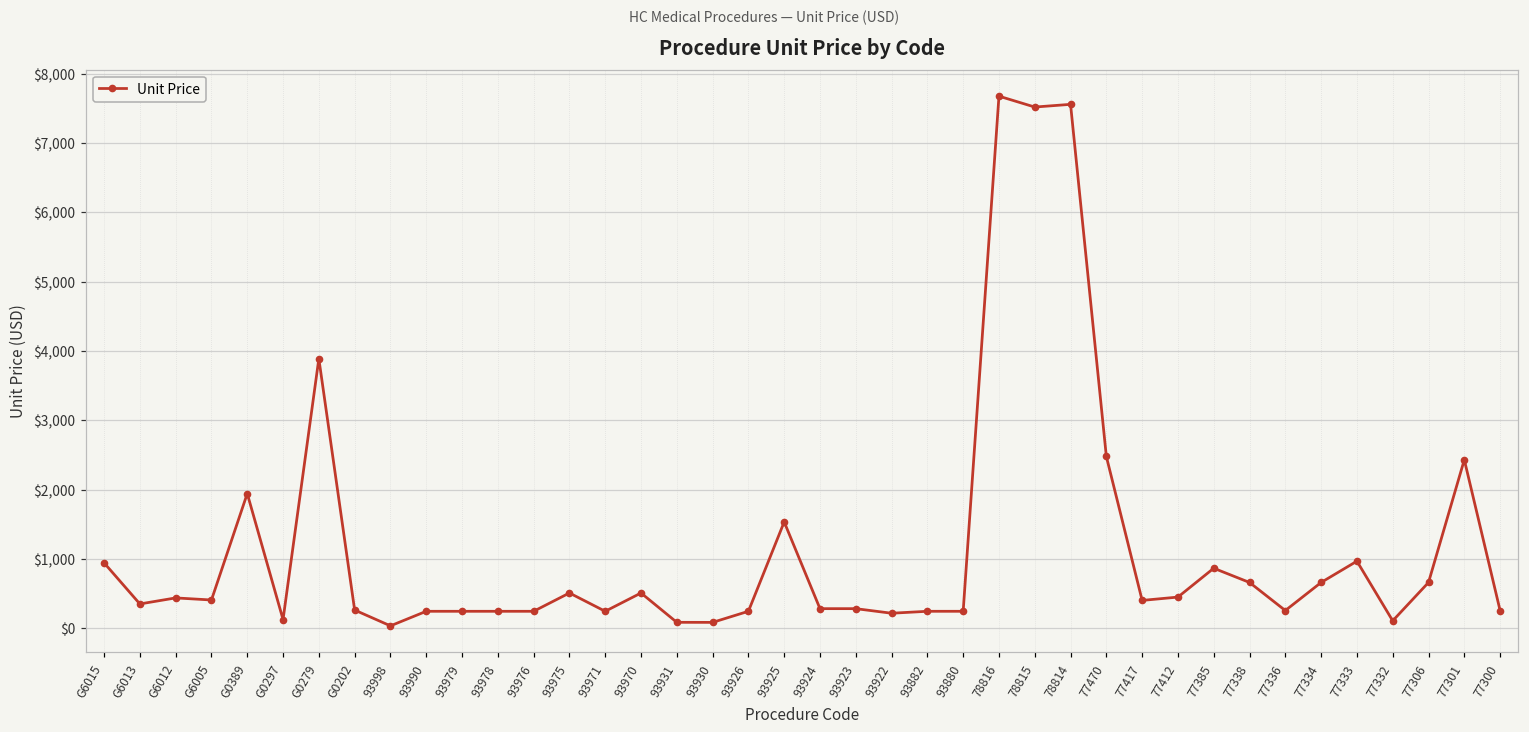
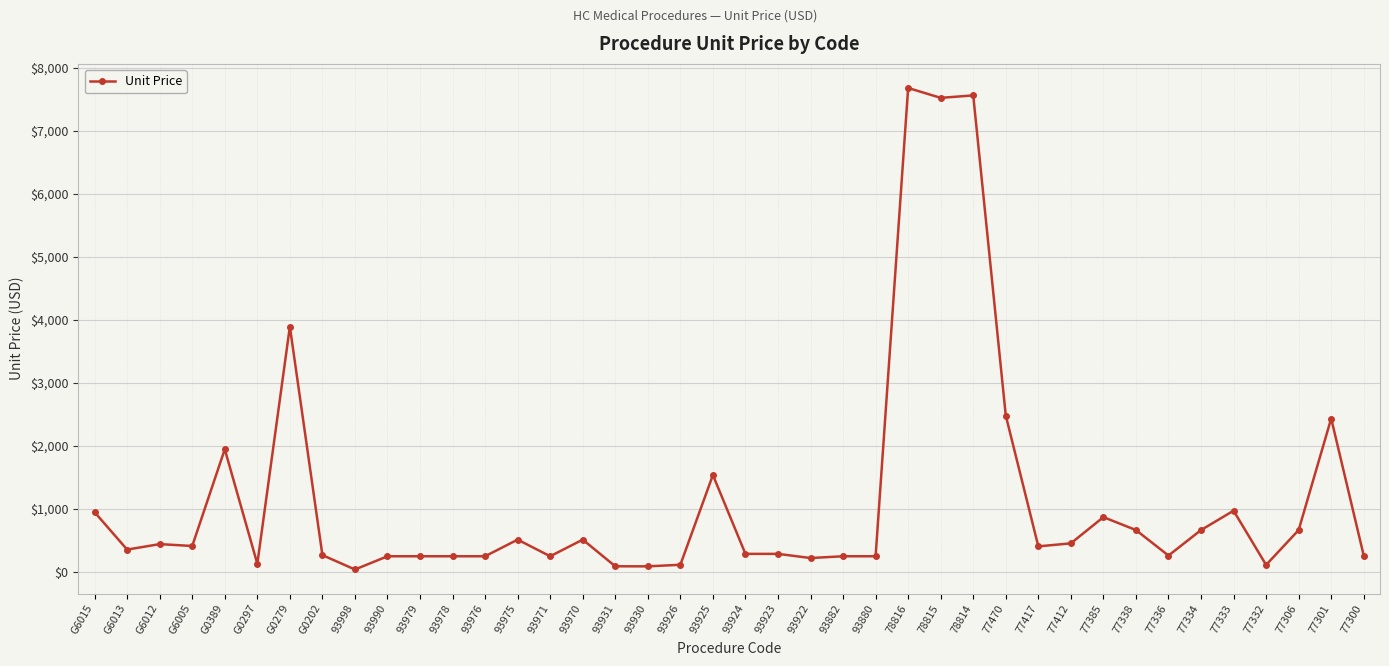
93926: $200 -> $100
